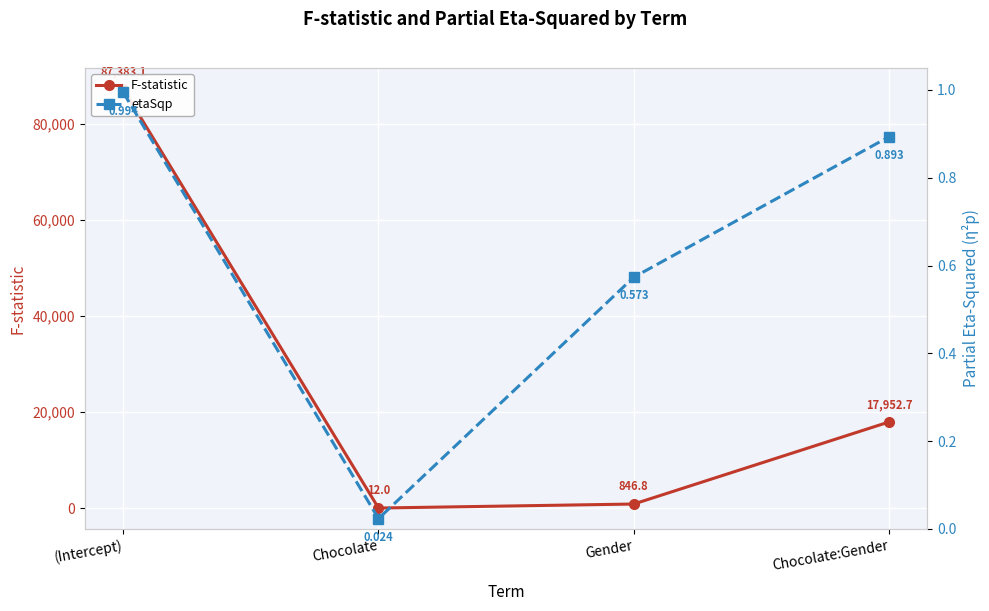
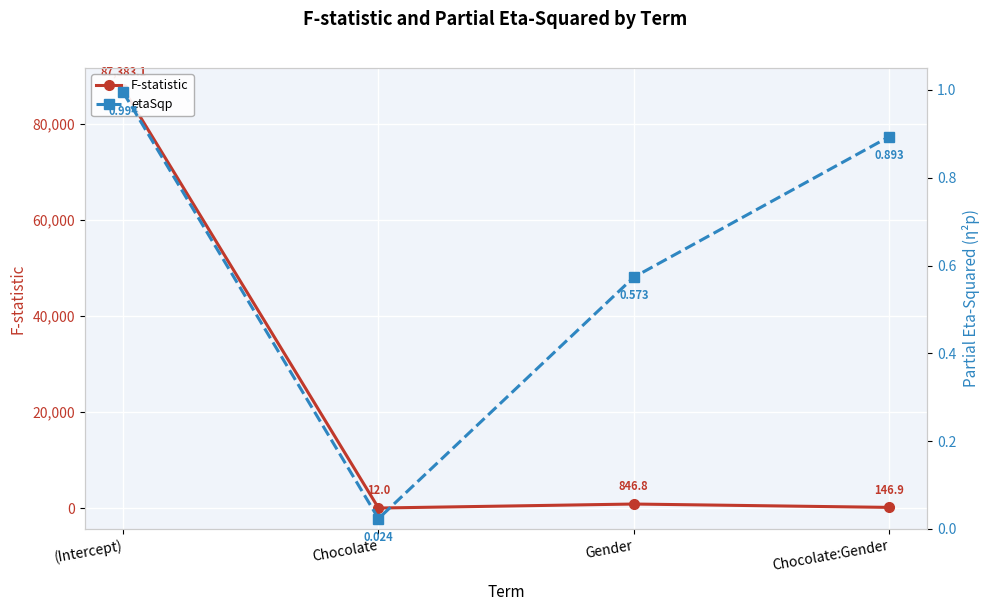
F-statistic, Chocolate:Gender: 17,952.7 -> 146.9
